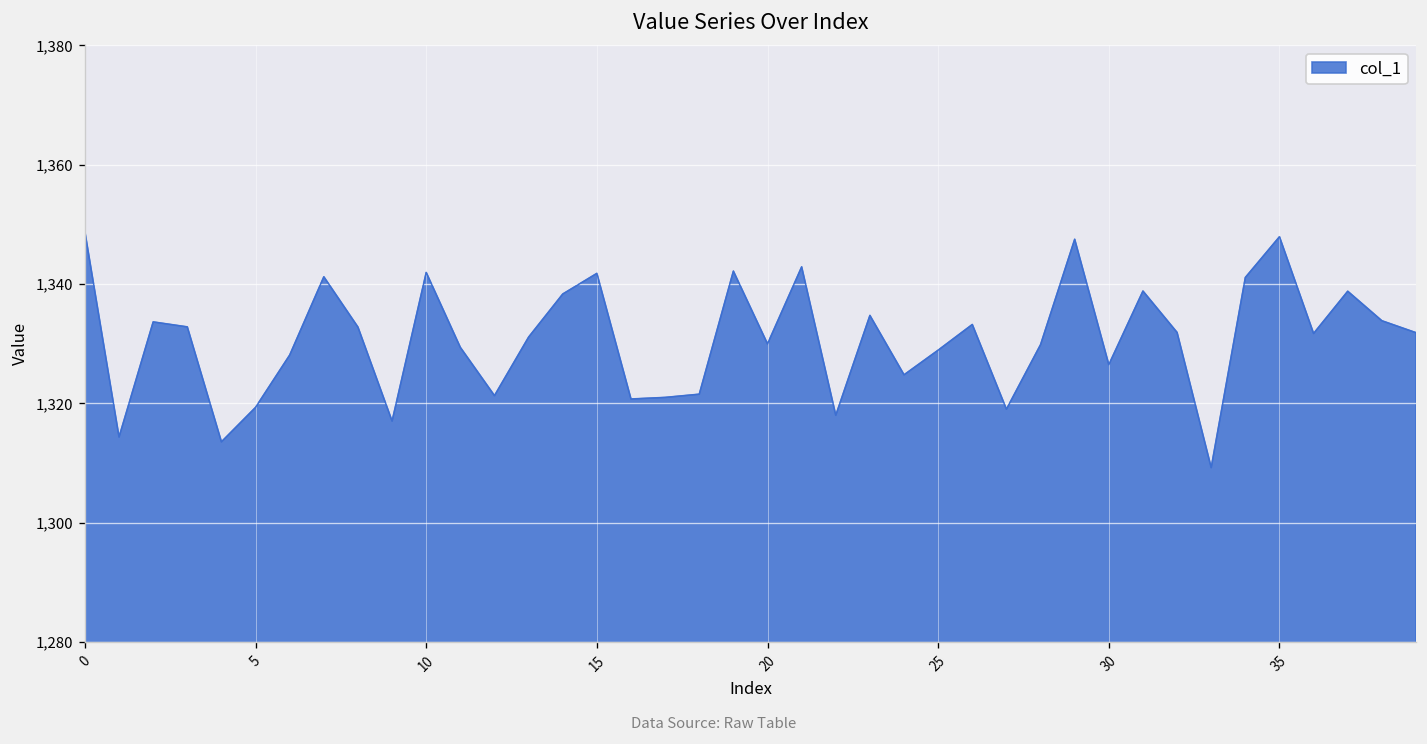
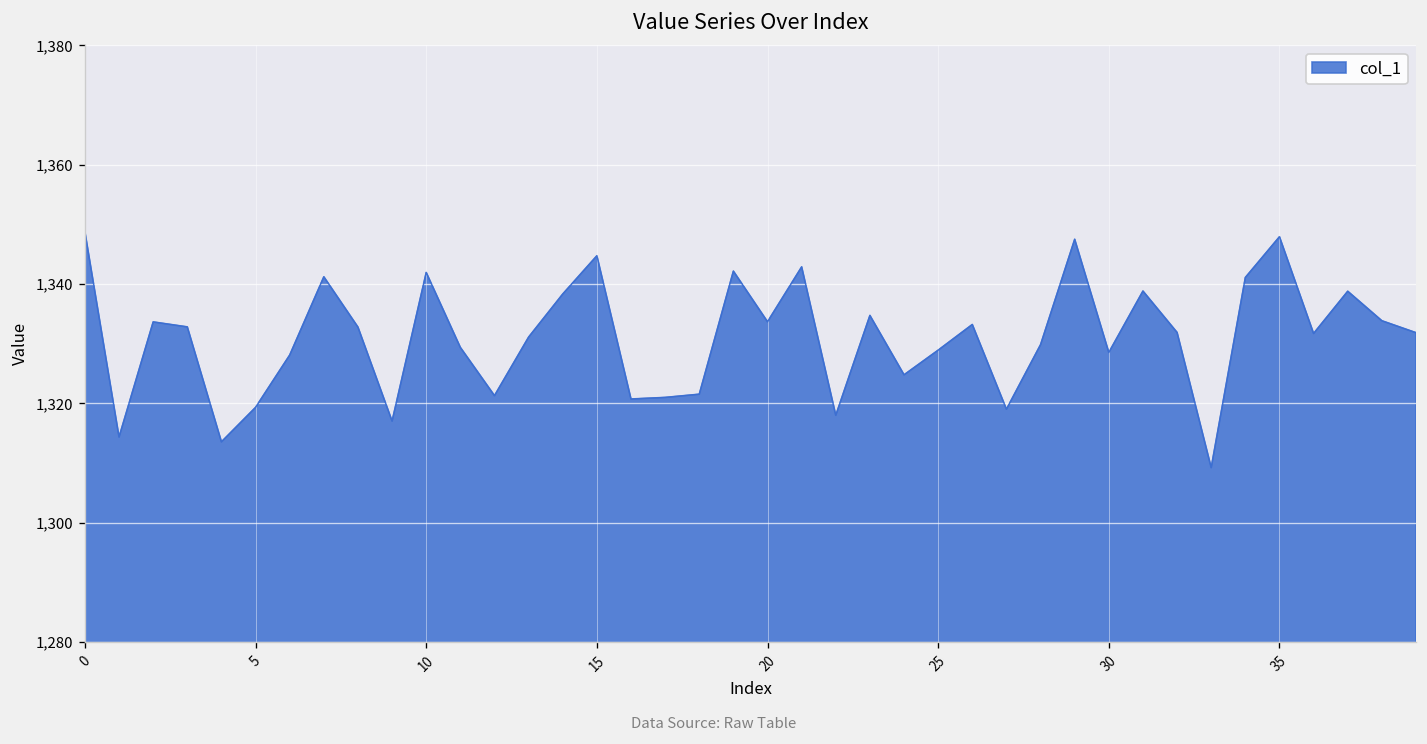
15: 1,342 -> 1,345
20: 1,330 -> 1,334
30: 1,326 -> 1,329
